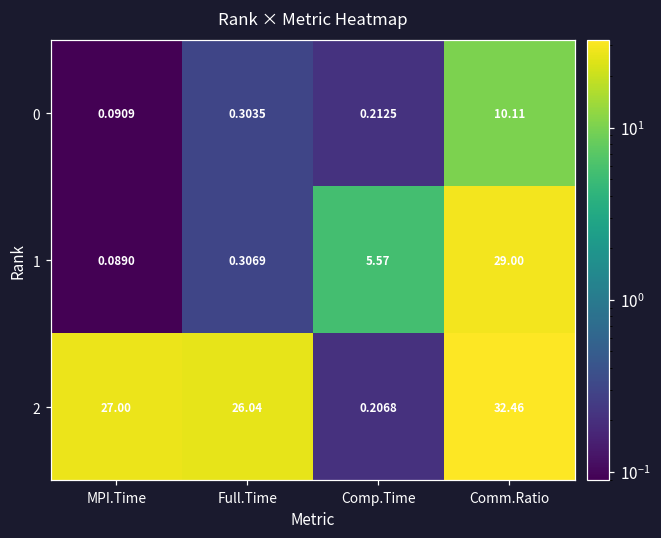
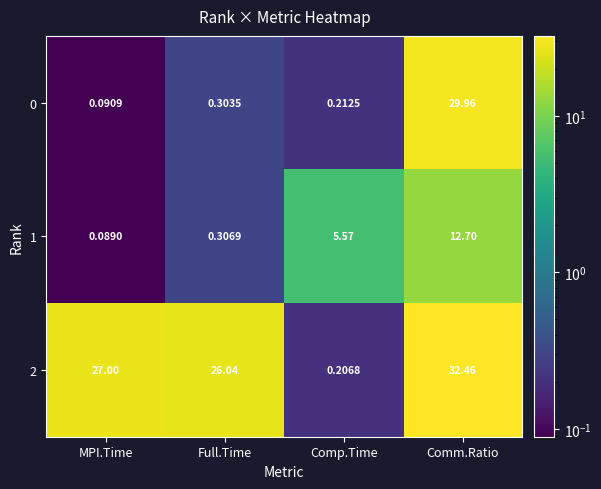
0, Comm.Ratio: 10.11 -> 29.96
1, Comm.Ratio: 29.00 -> 12.70
